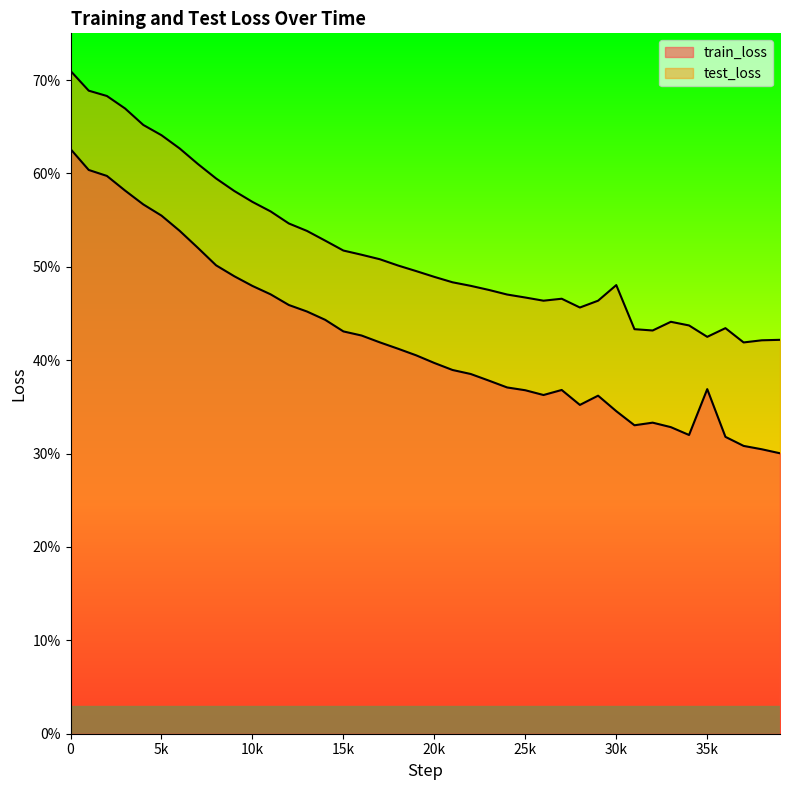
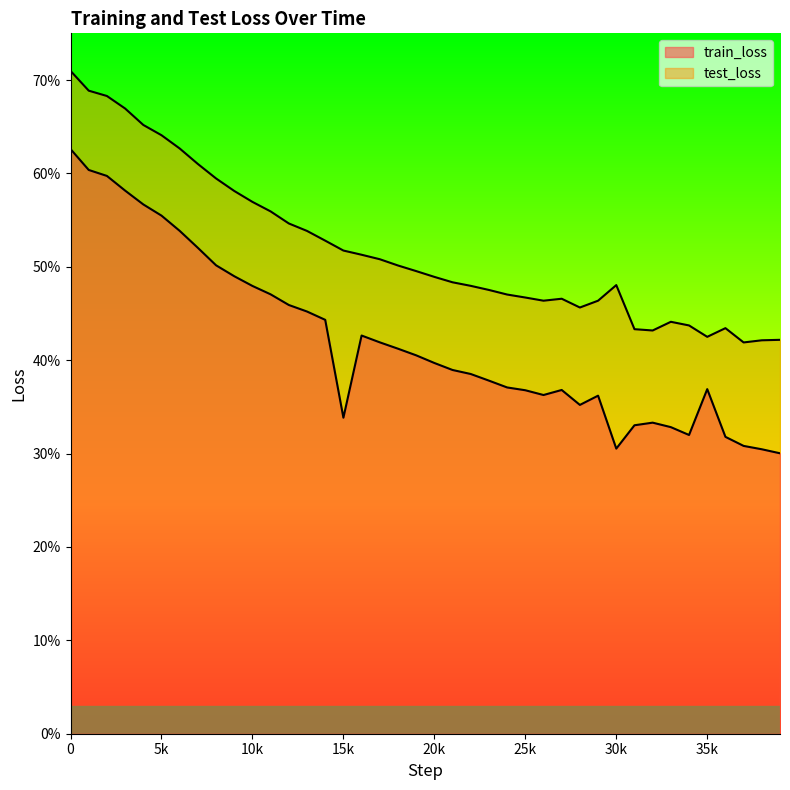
train_loss, 15k: 43% -> 34%
train_loss, 30k: 35% -> 31%
